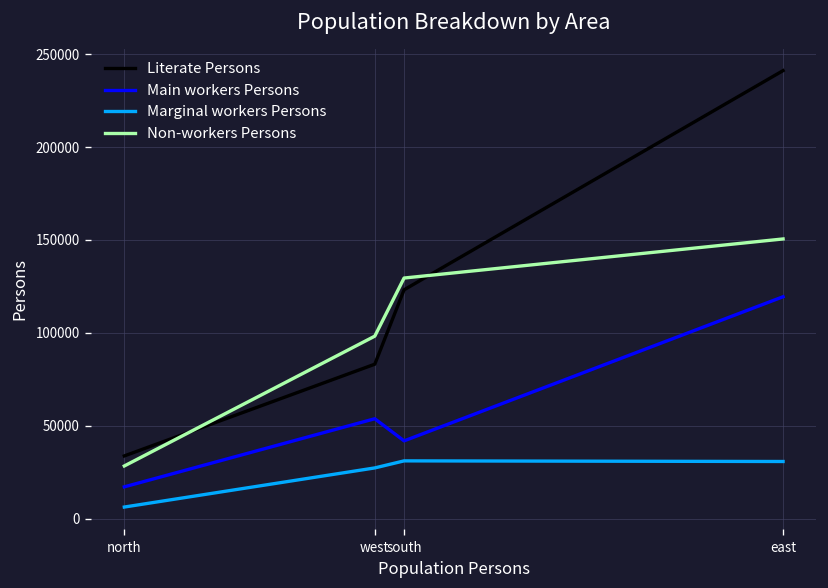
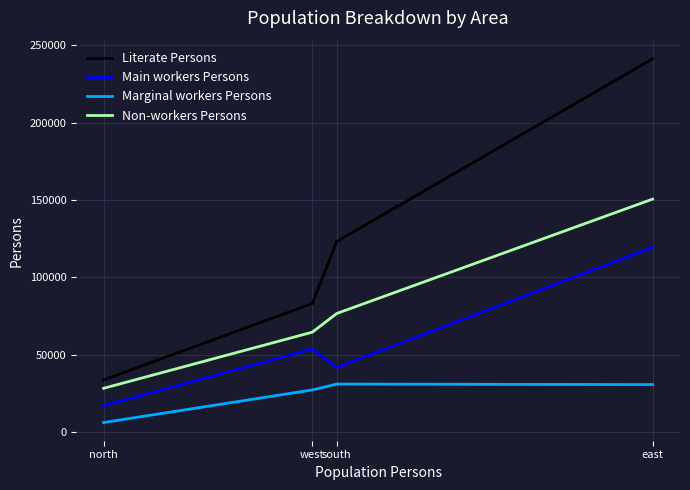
Non-workers Persons, west: 98000 -> 65000
Non-workers Persons, south: 130000 -> 77000
